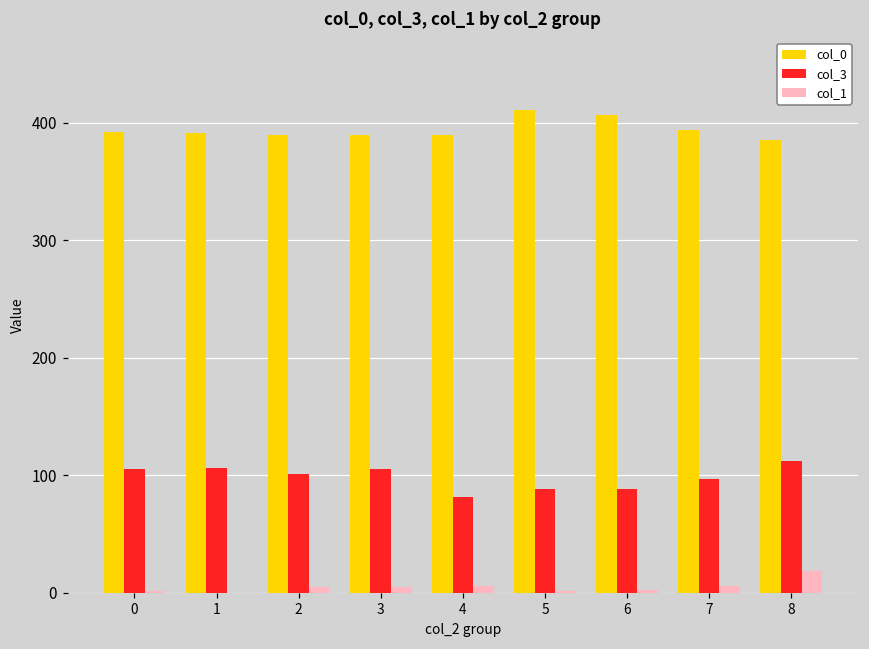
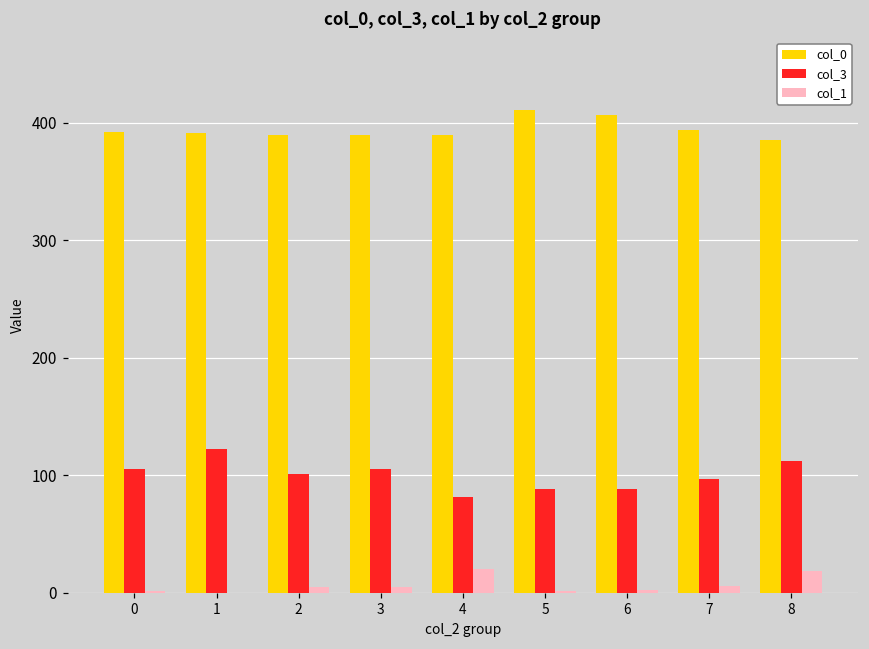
col_3, 1: 106 -> 122
col_1, 4: 6 -> 20
